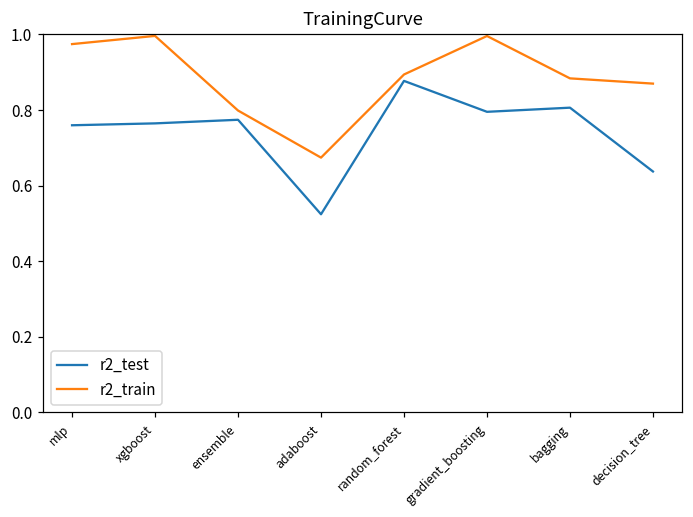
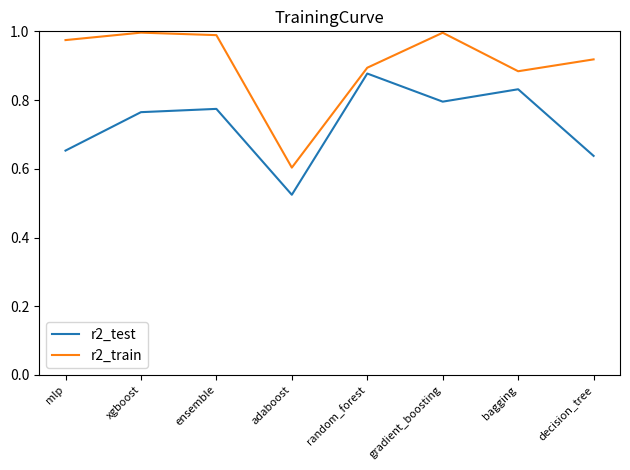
r2_test, mlp: 0.76 -> 0.65
r2_train, ensemble: 0.80 -> 0.99
r2_train, adaboost: 0.67 -> 0.60
r2_test, bagging: 0.81 -> 0.83
r2_train, decision_tree: 0.87 -> 0.92
